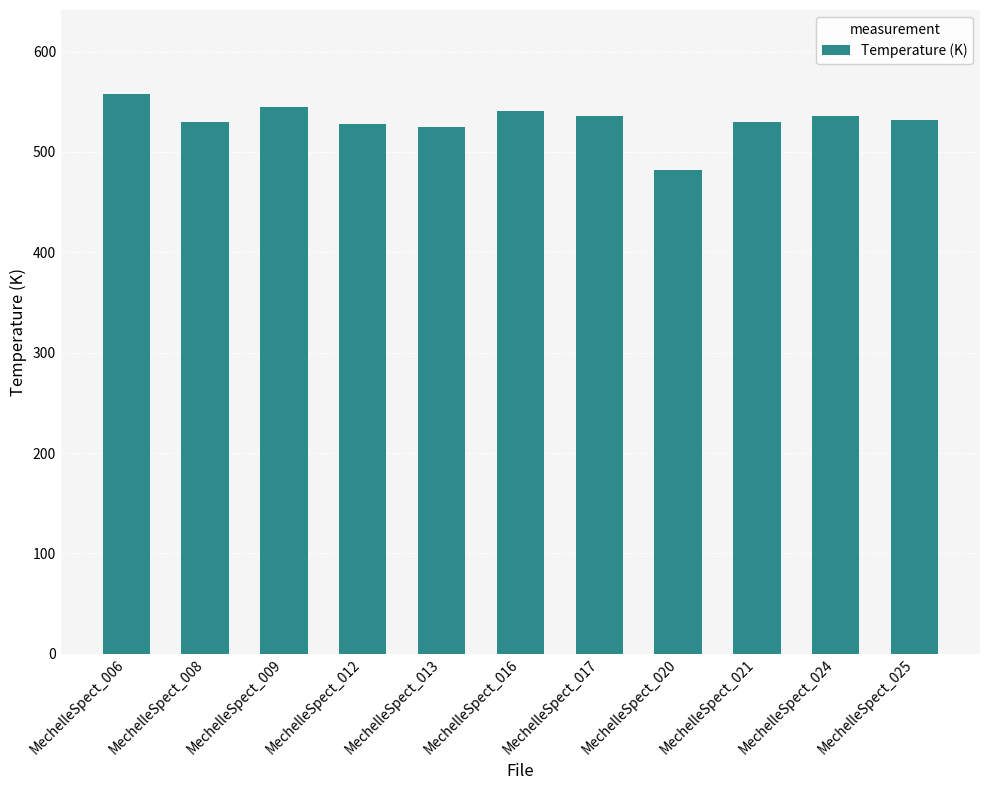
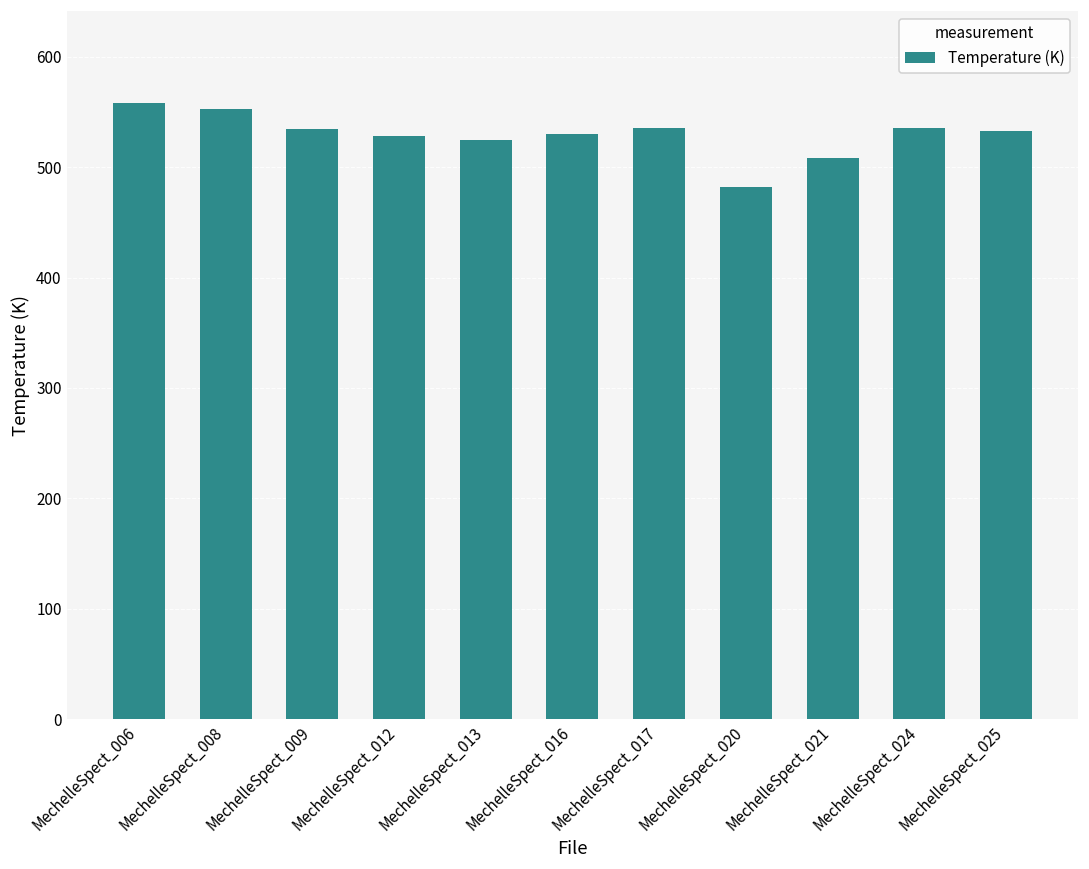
MechelleSpect_008: 529 -> 552
MechelleSpect_009: 545 -> 535
MechelleSpect_016: 541 -> 530
MechelleSpect_021: 530 -> 508
